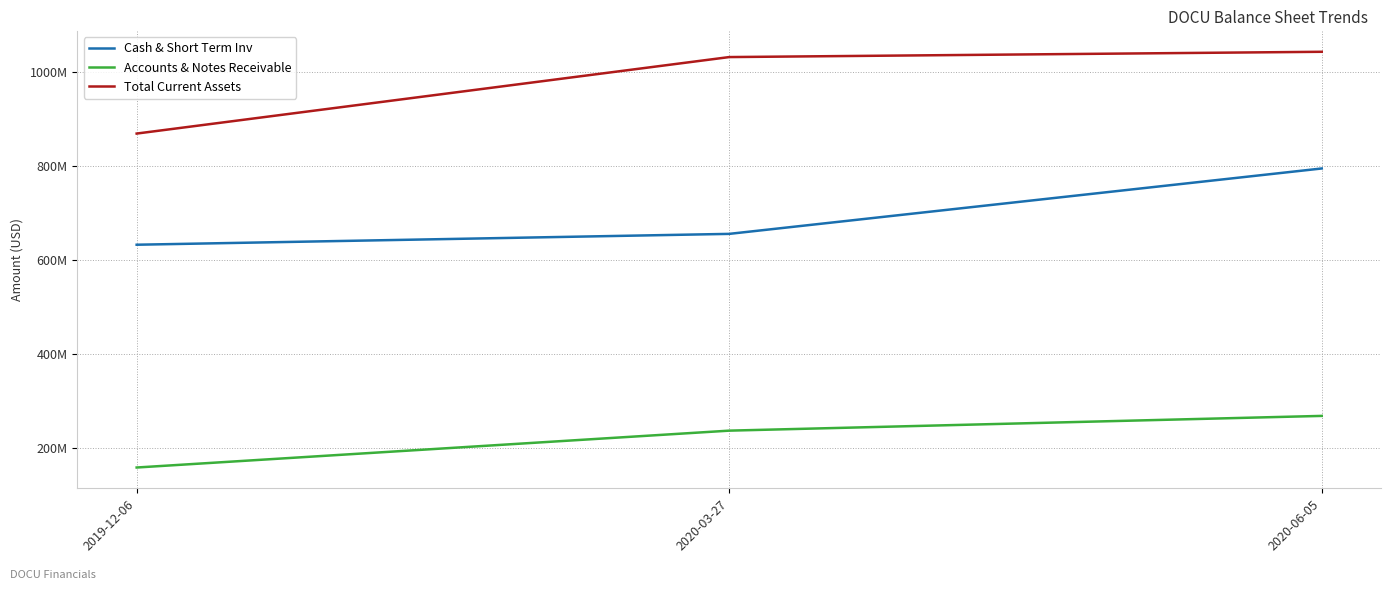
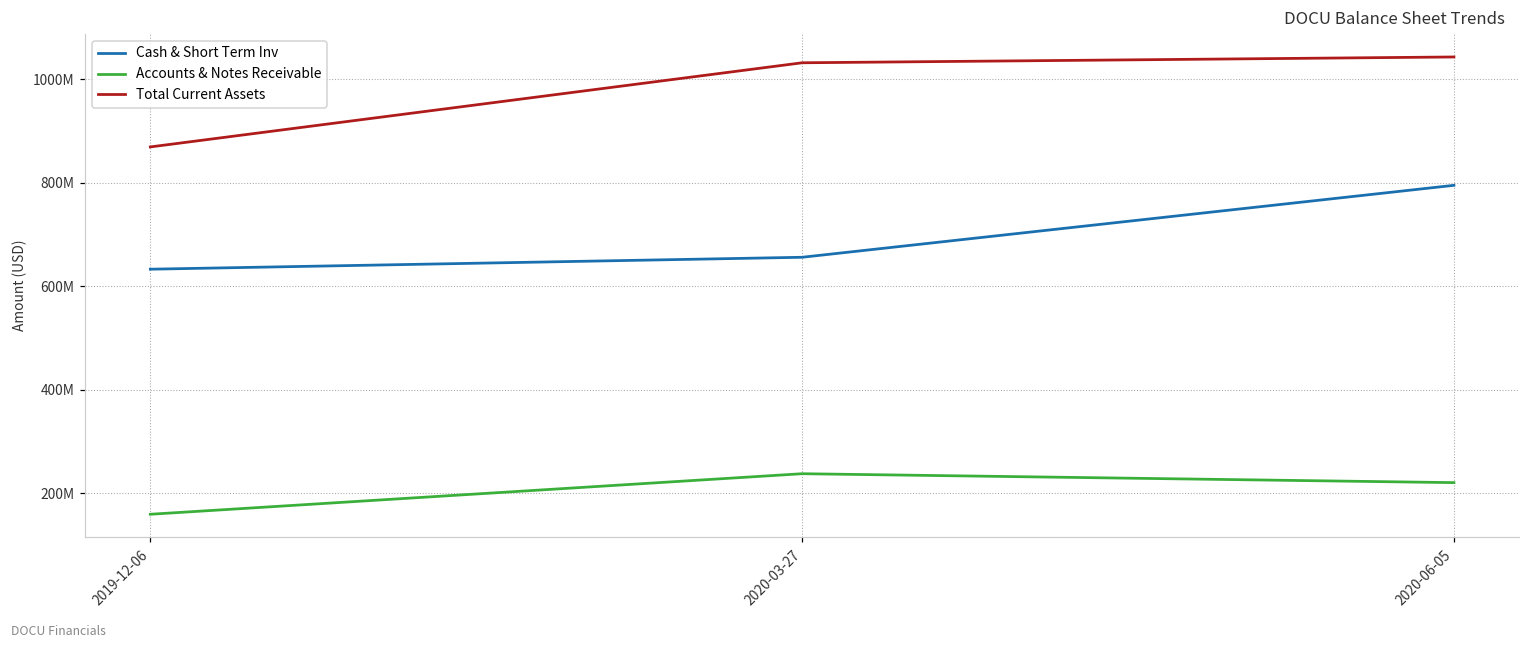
Accounts & Notes Receivable, 2020-06-05: 270000000 -> 220000000
